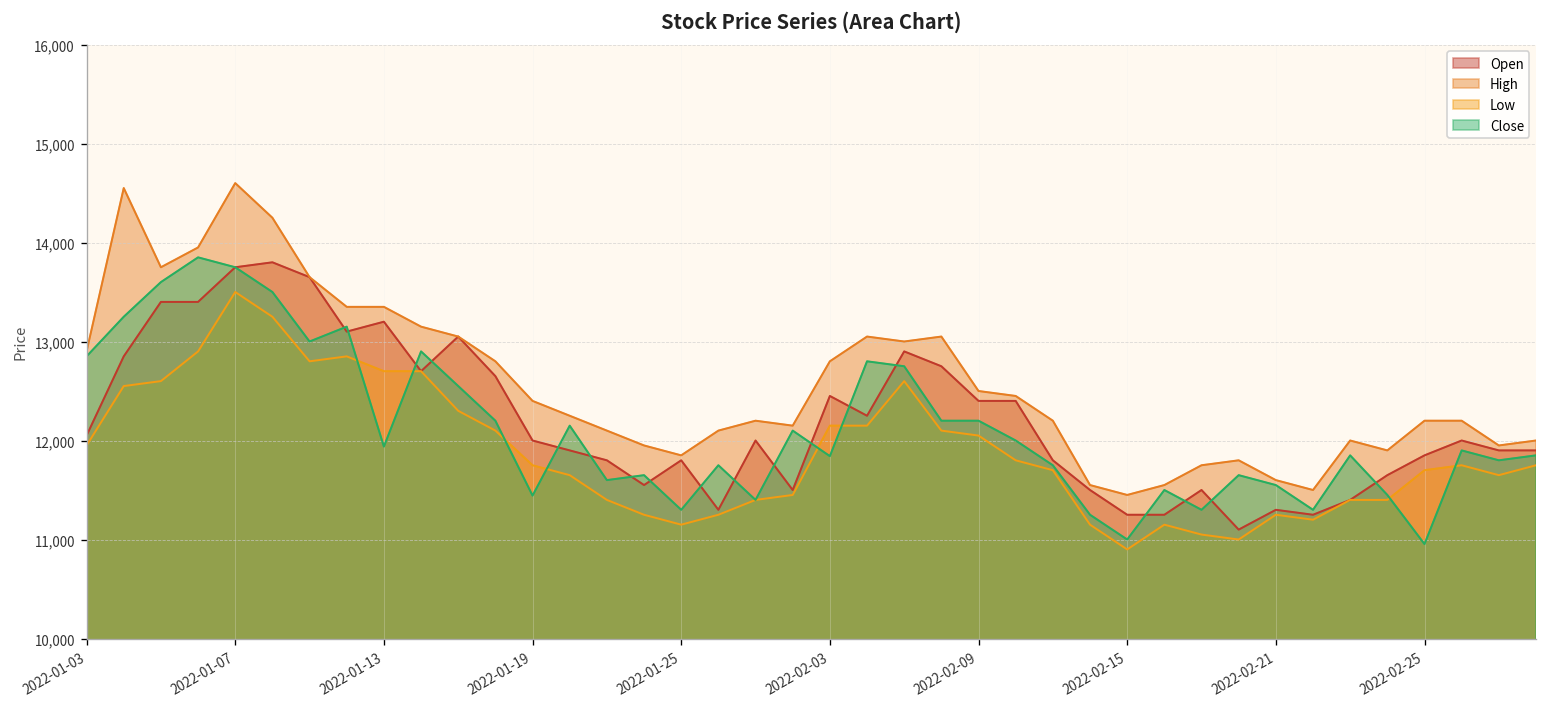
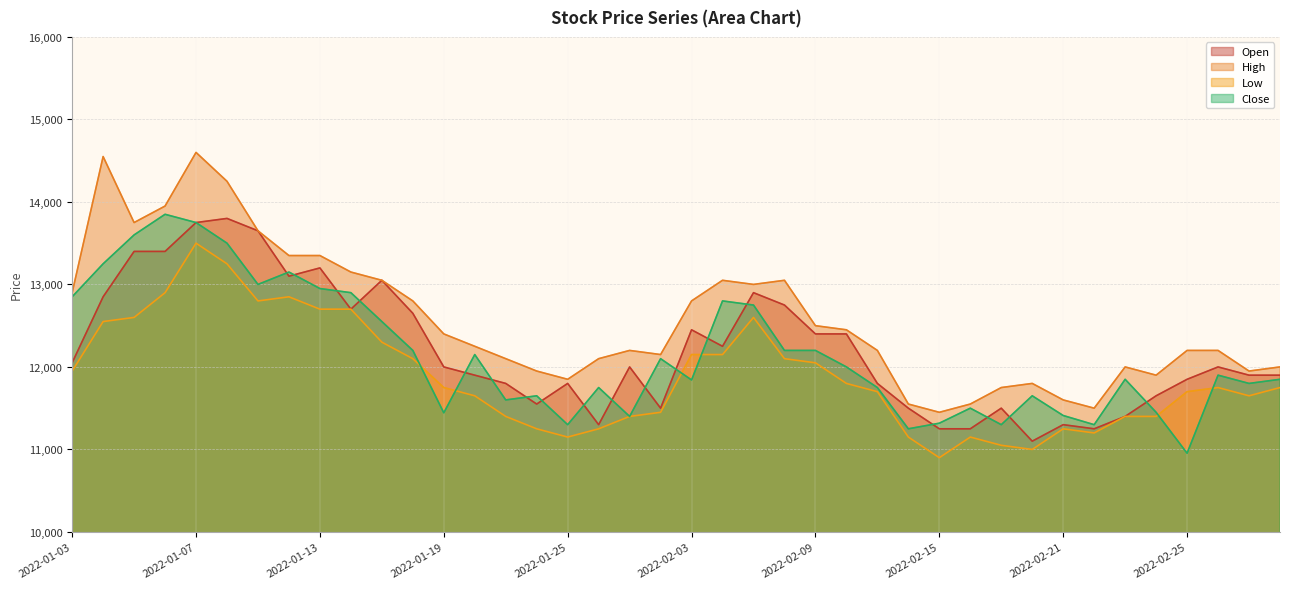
Close, 2022-01-13: 11,900 -> 13,000
Close, 2022-02-15: 11,000 -> 11,300
Close, 2022-02-21: 11,600 -> 11,400
